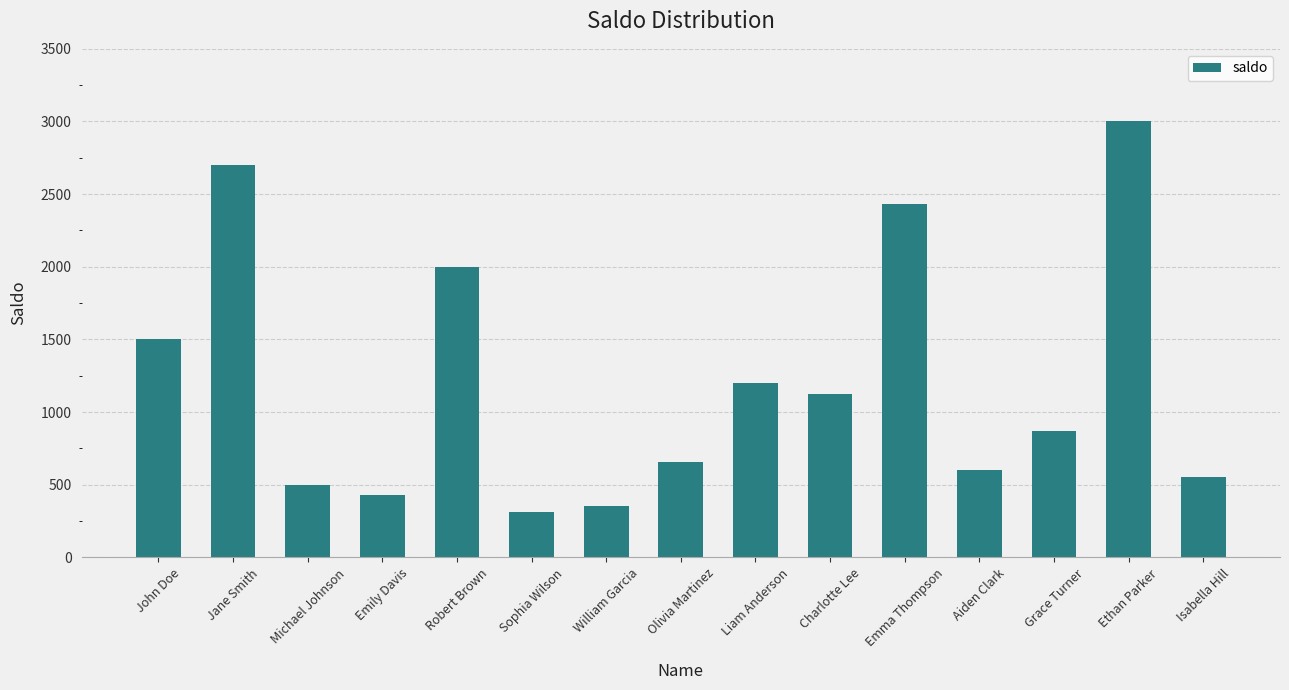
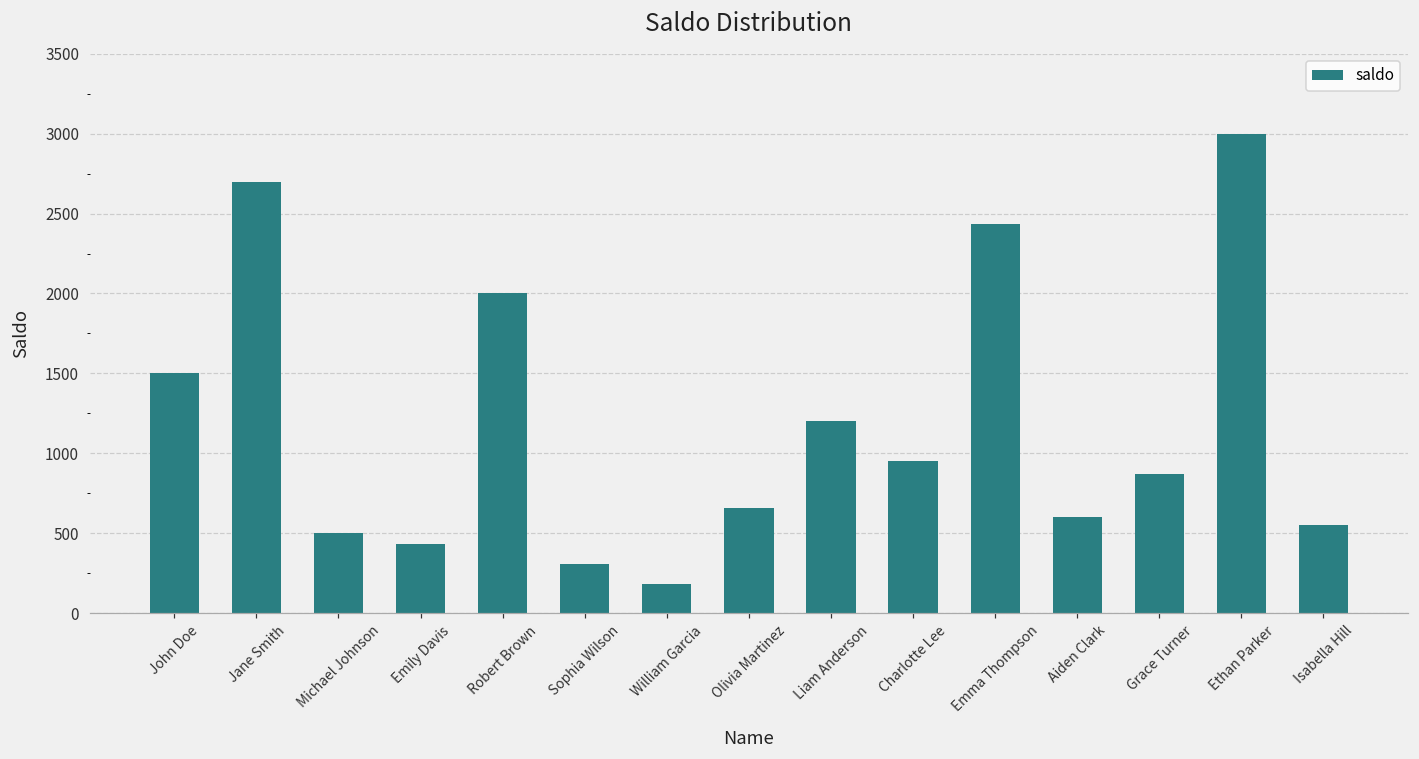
William Garcia: 350 -> 180
Charlotte Lee: 1120 -> 950
